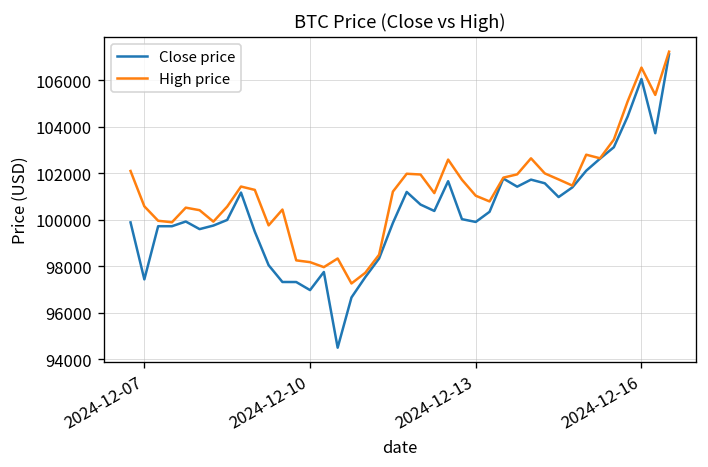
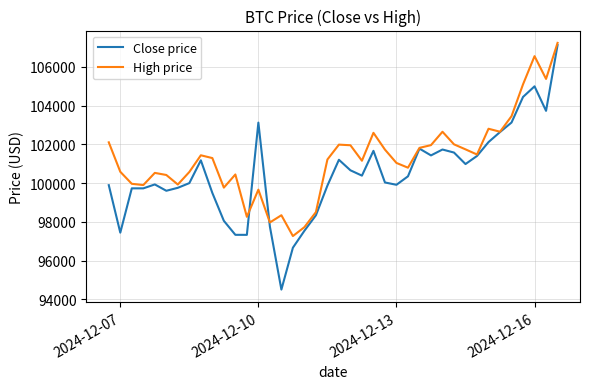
Close price, 2024-12-10: 97000 -> 103100
High price, 2024-12-10: 98200 -> 99700
Close price, 2024-12-16: 106100 -> 105000
